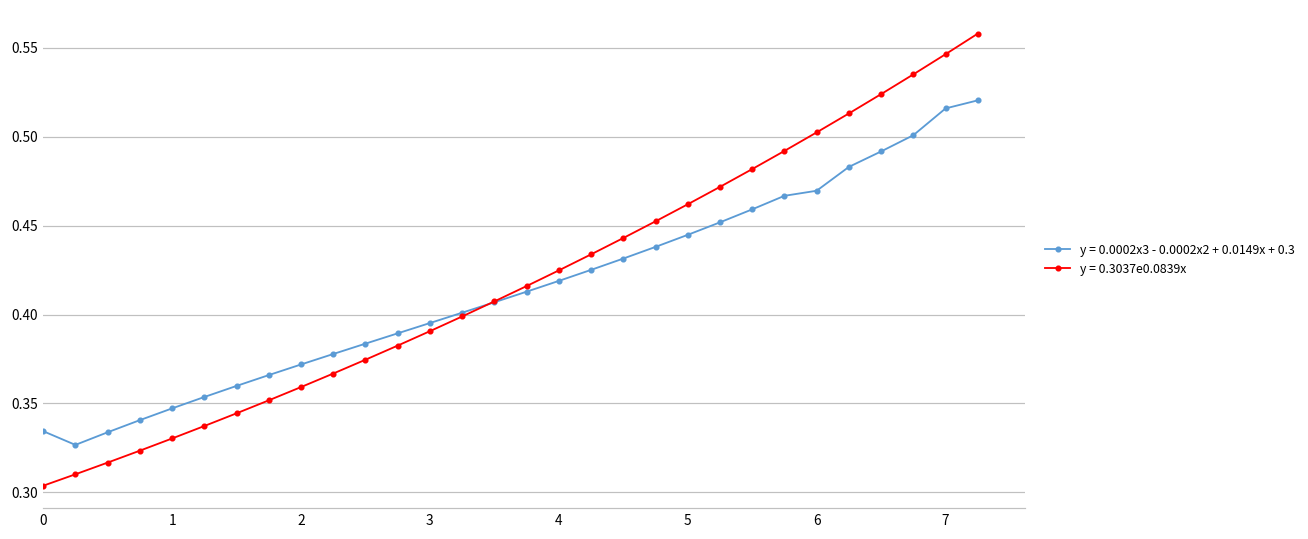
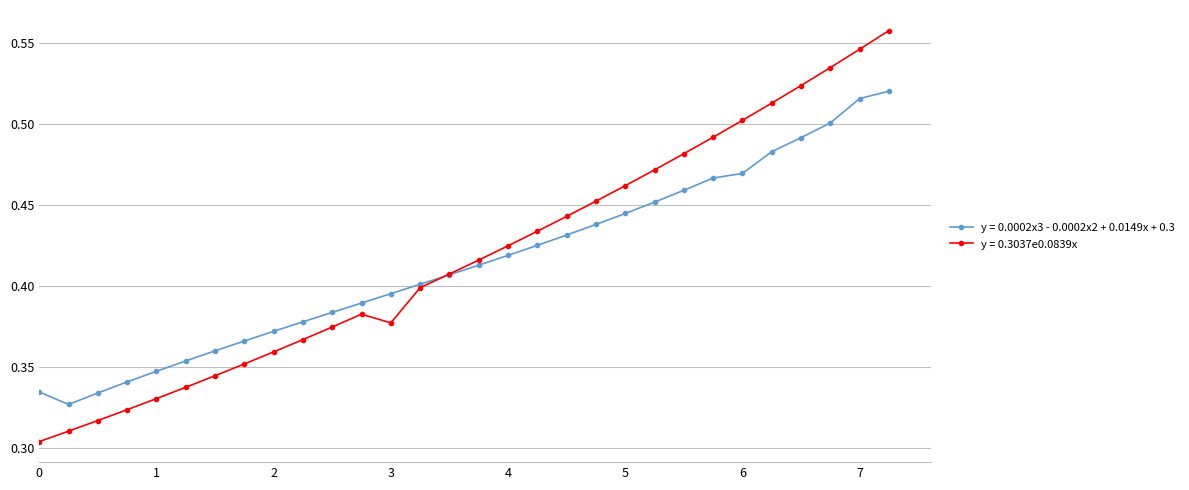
y = 0.3037e0.0839x, 3: 0.391 -> 0.377
